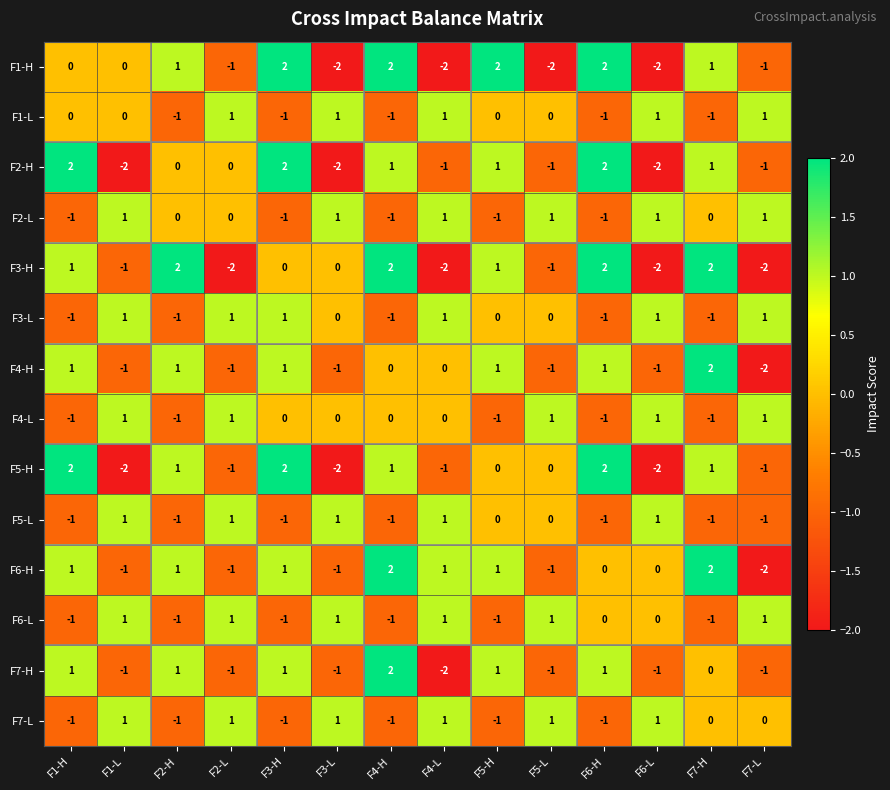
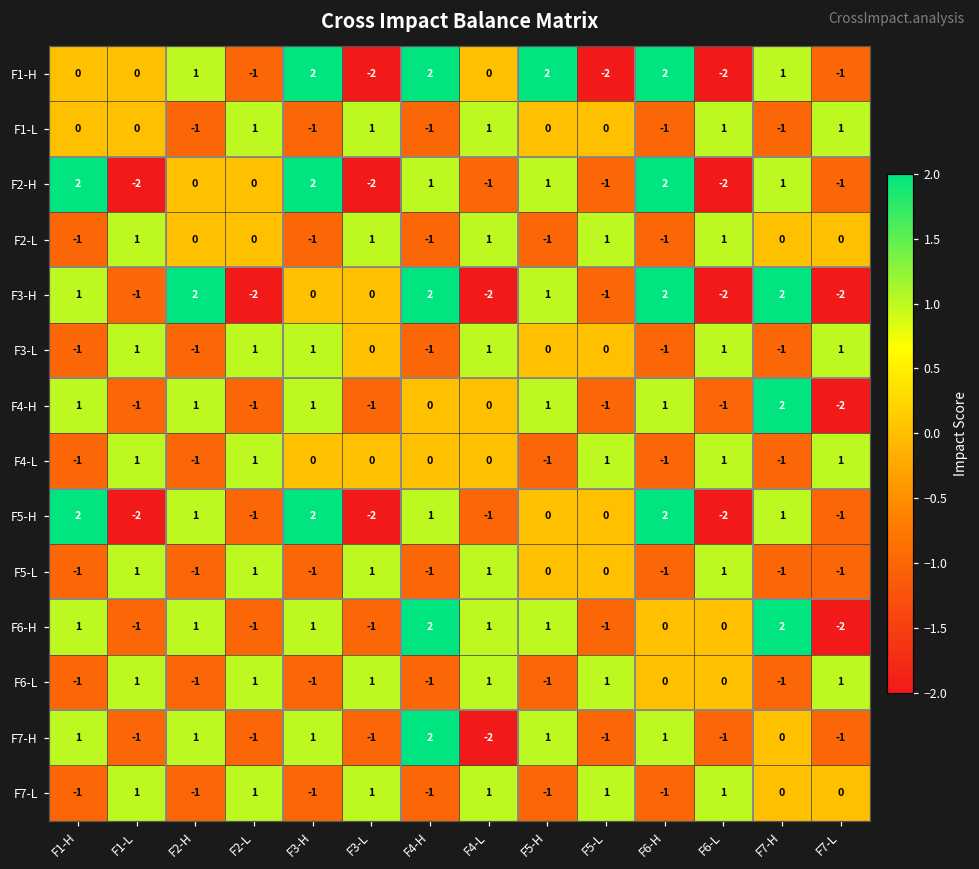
F1-H, F4-L: -2 -> 0
F2-L, F7-L: 1 -> 0
